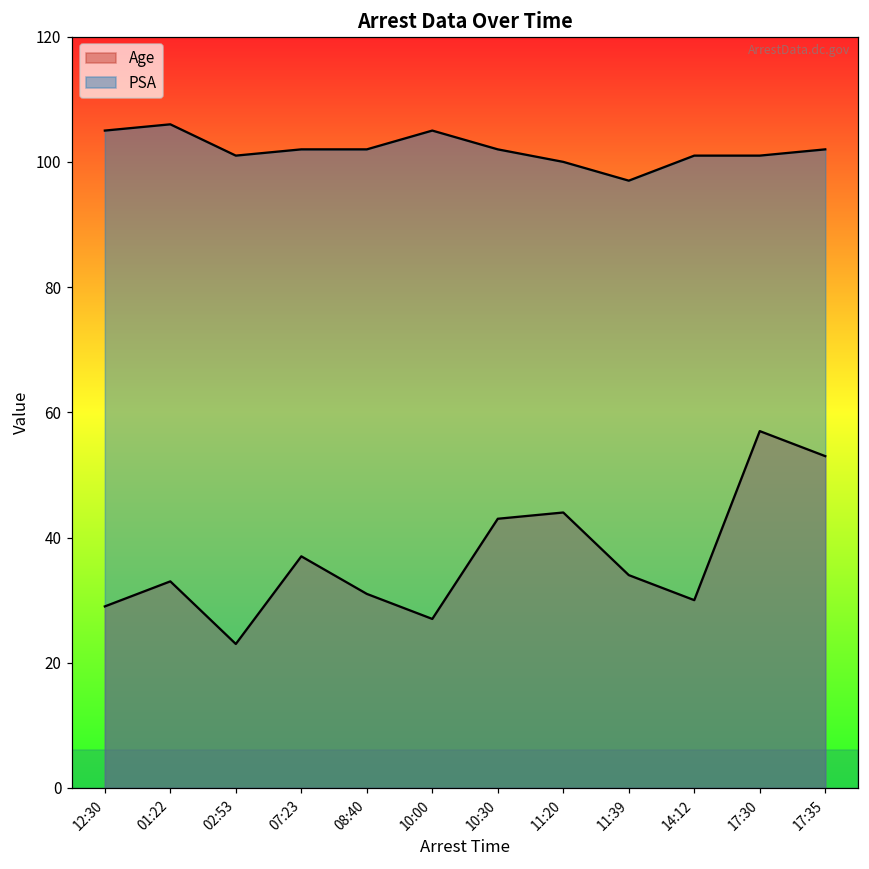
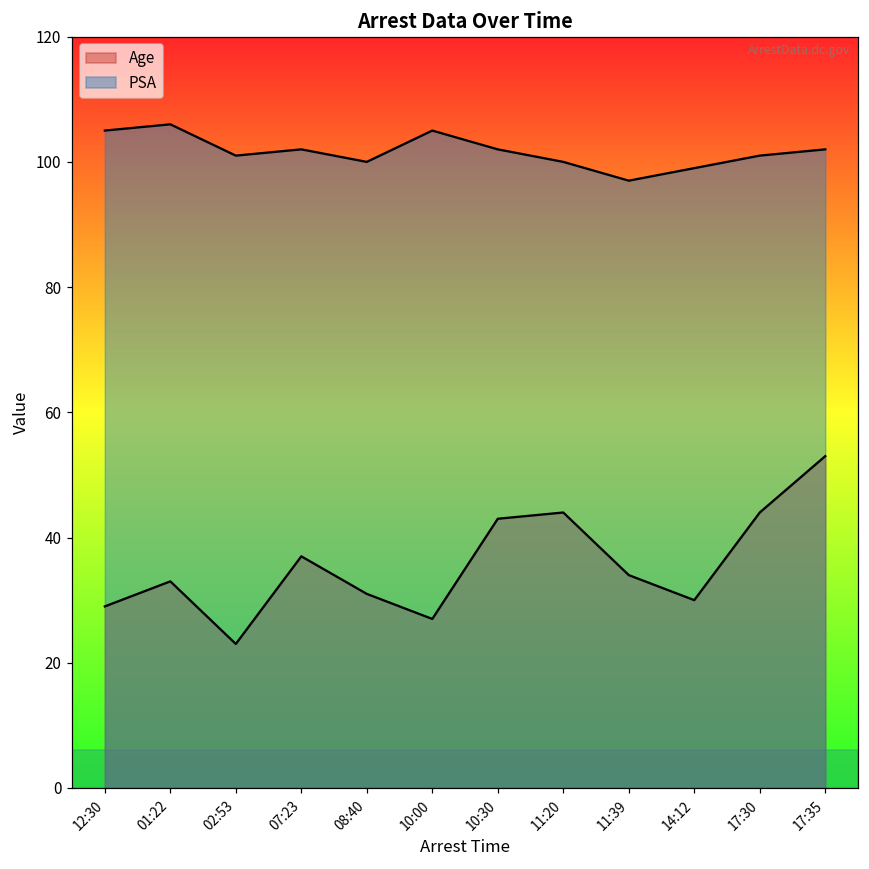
PSA, 08:40: 102 -> 100
PSA, 14:12: 101 -> 99
Age, 17:30: 57 -> 44
